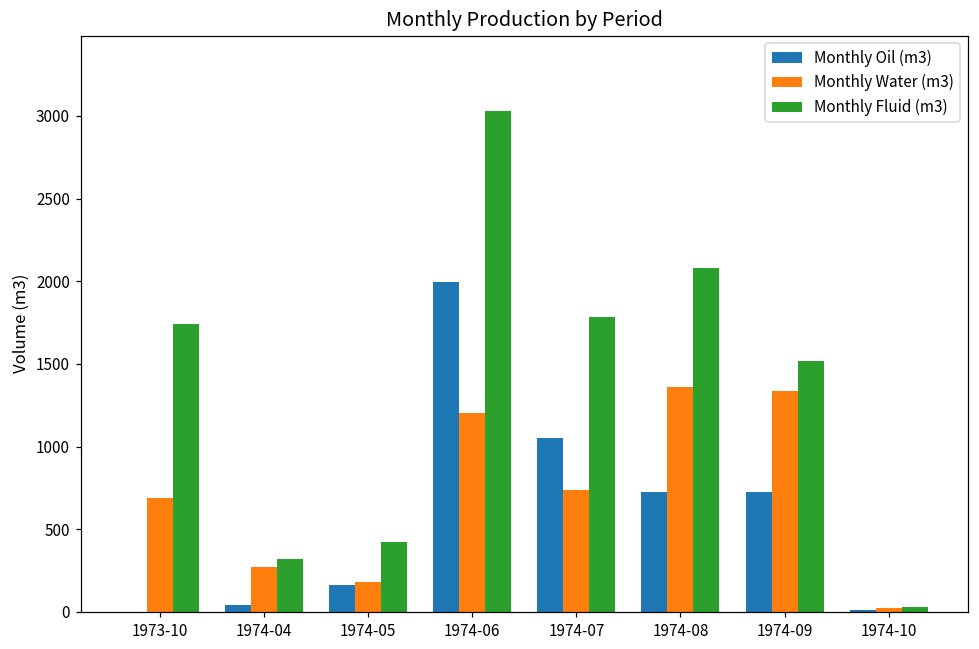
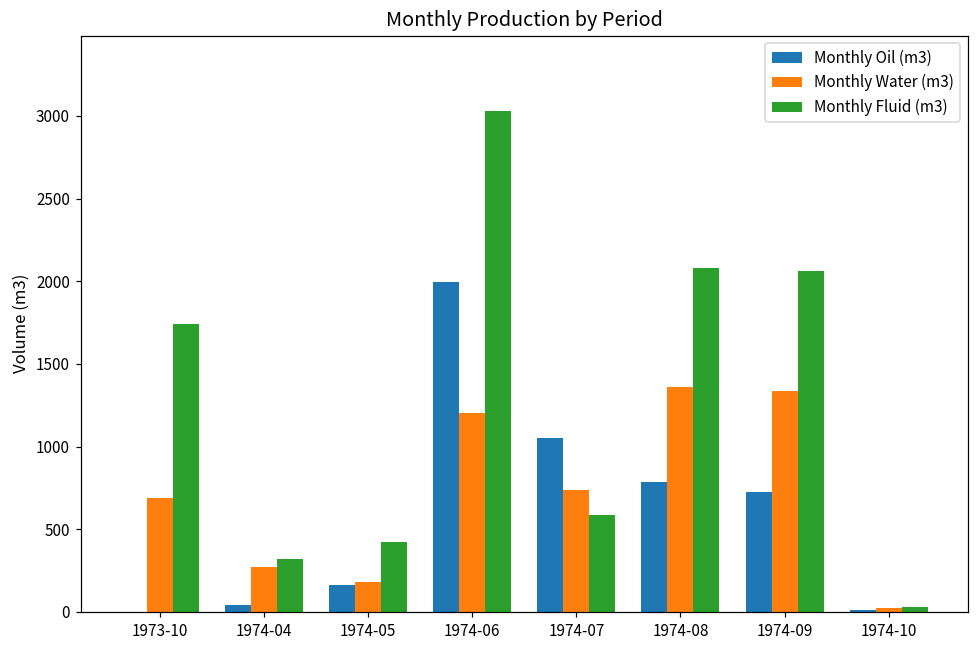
Monthly Fluid (m3), 1974-07: 1790 -> 580
Monthly Oil (m3), 1974-08: 730 -> 790
Monthly Fluid (m3), 1974-09: 1520 -> 2060
